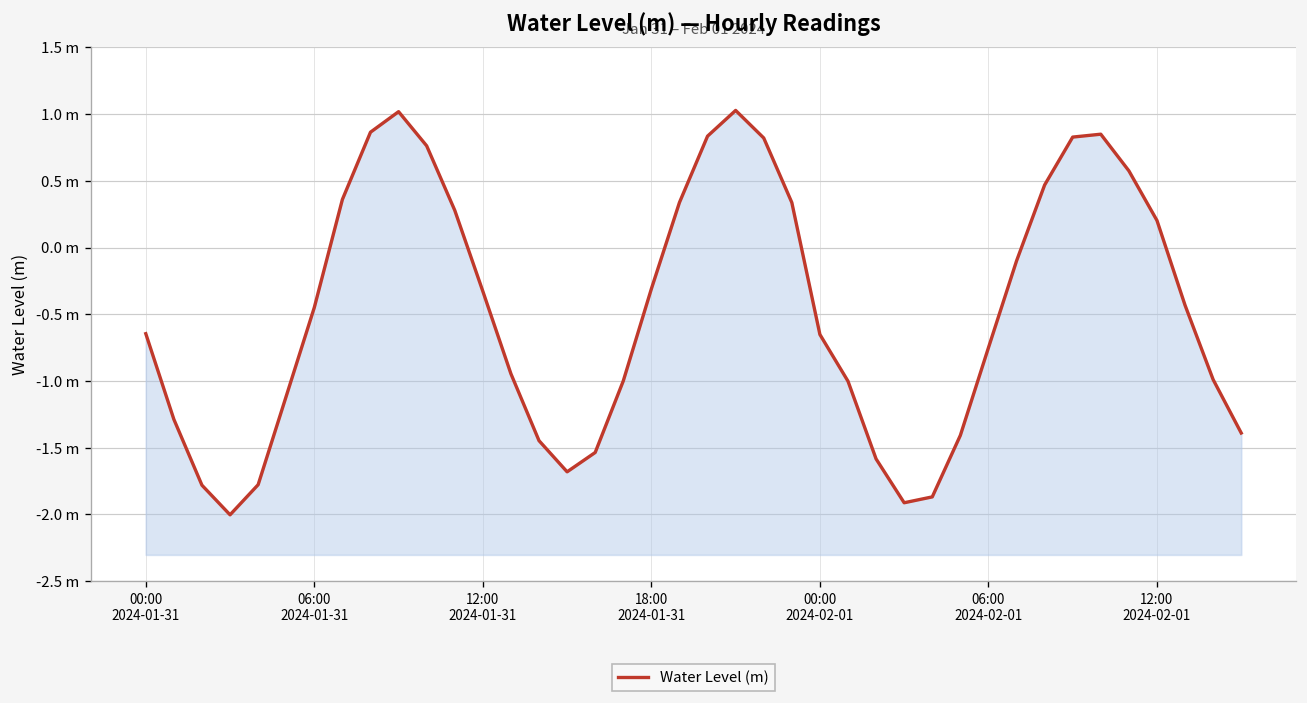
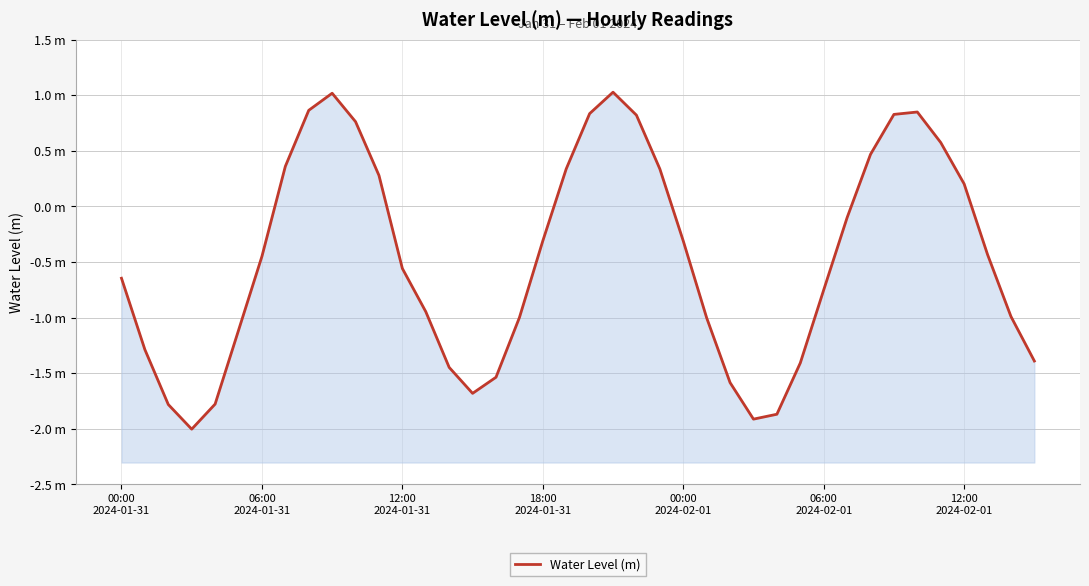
12:00 2024-01-31: -0.33 m -> -0.56 m
00:00 2024-02-01: -0.65 m -> -0.31 m
